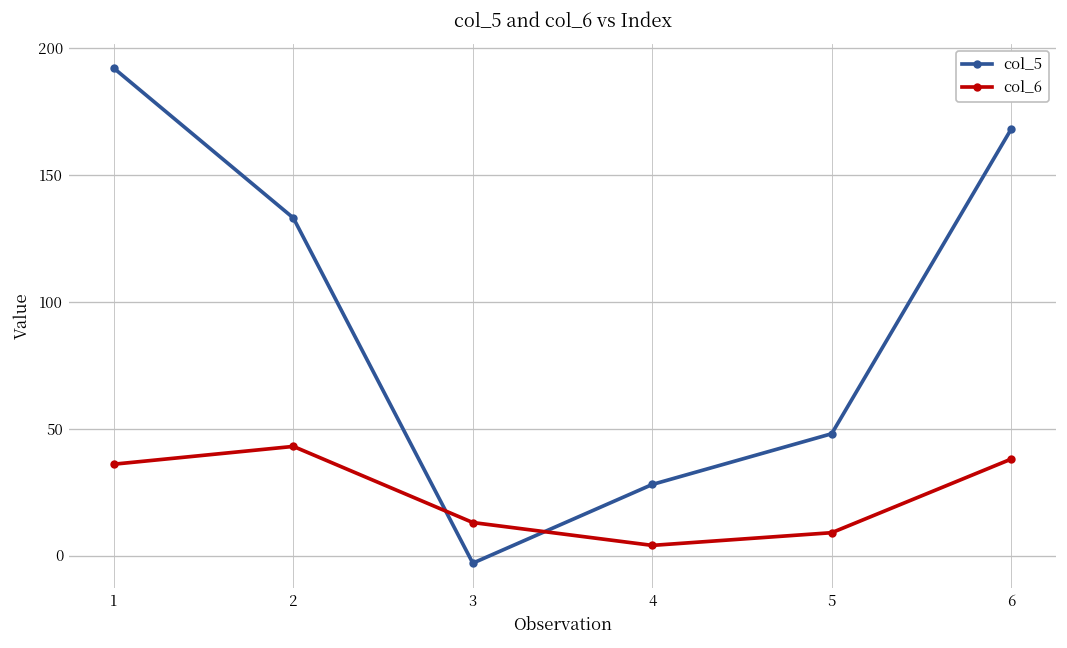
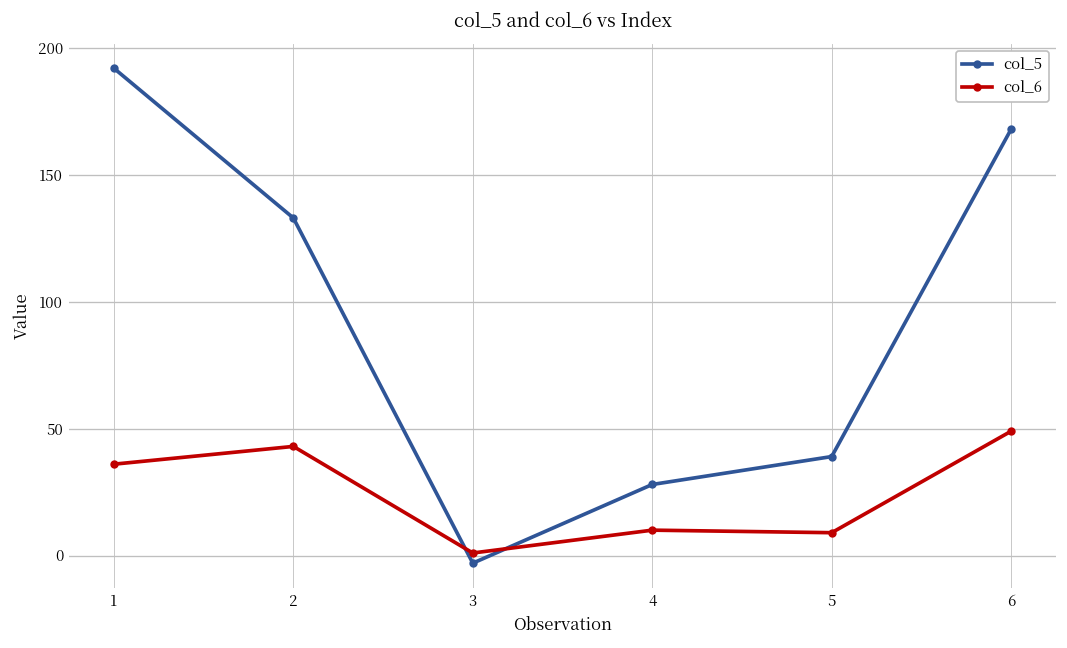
col_6, 3: 13 -> 1
col_6, 4: 4 -> 10
col_5, 5: 48 -> 39
col_6, 6: 38 -> 49
